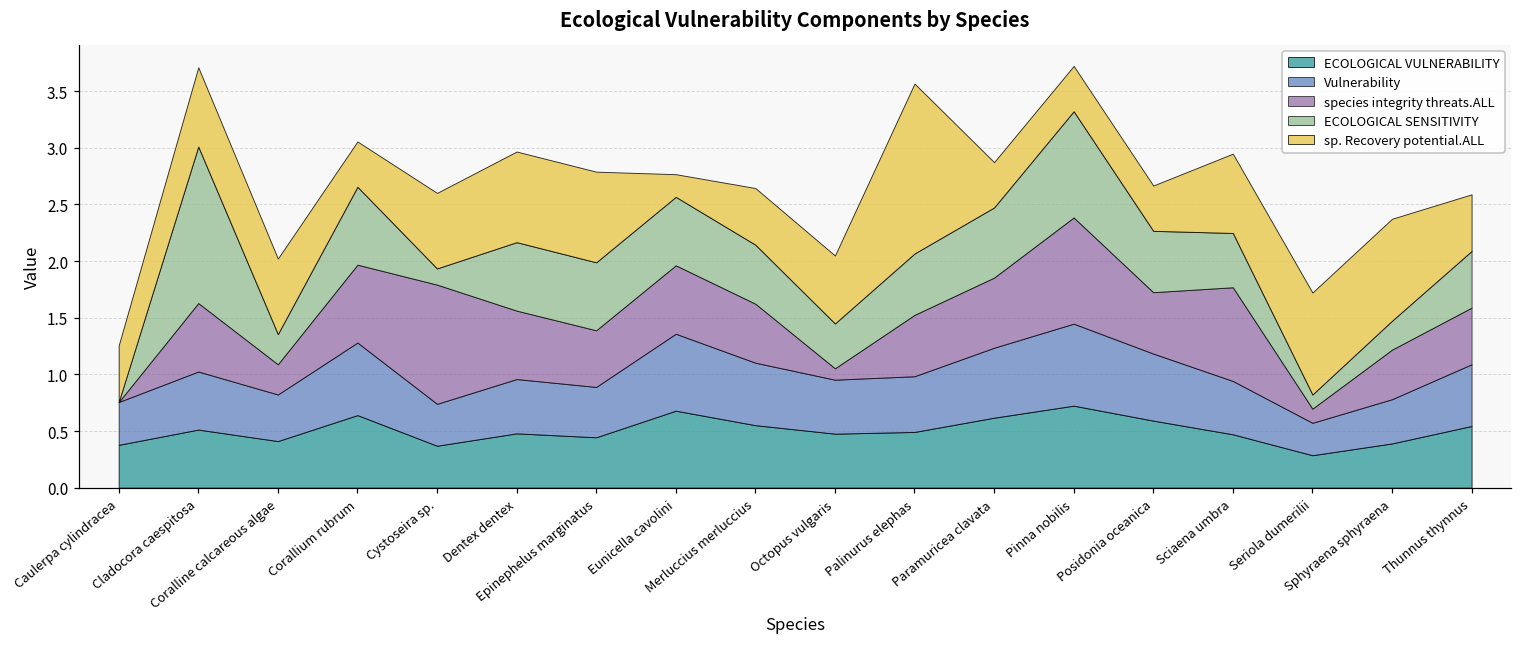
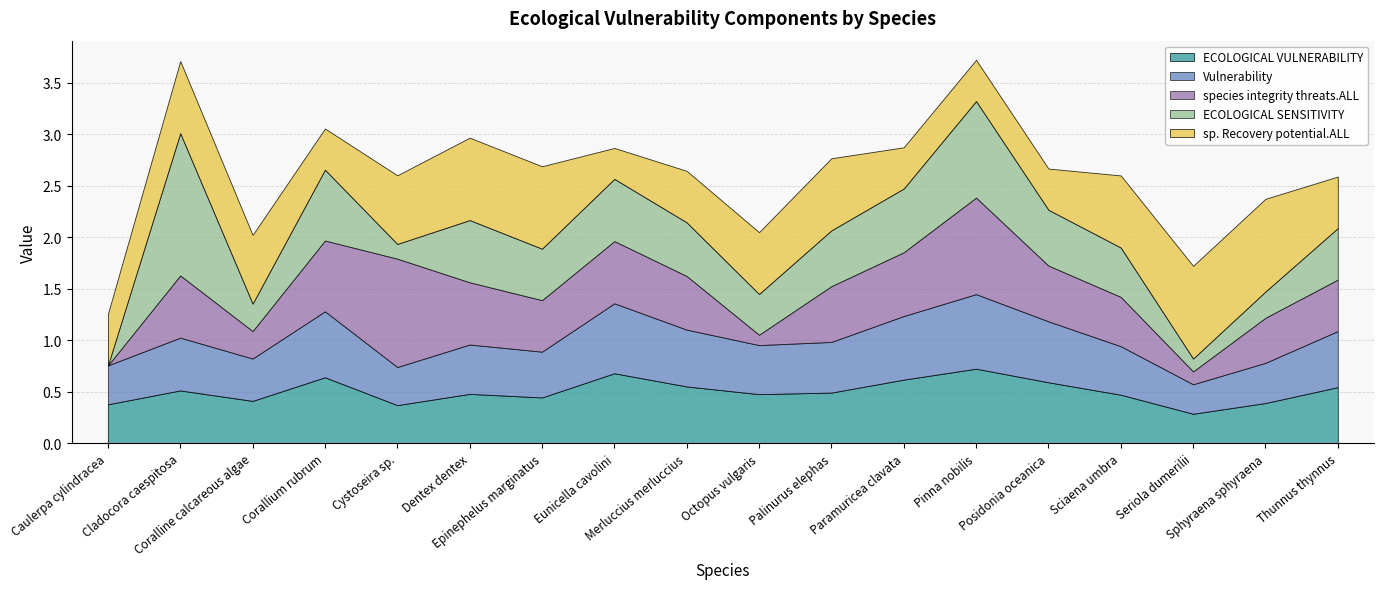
ECOLOGICAL SENSITIVITY, Epinephelus marginatus: 0.6 -> 0.5
sp. Recovery potential.ALL, Eunicella cavolini: 0.2 -> 0.3
sp. Recovery potential.ALL, Palinurus elephas: 1.5 -> 0.7
species integrity threats.ALL, Sciaena umbra: 0.83 -> 0.48
